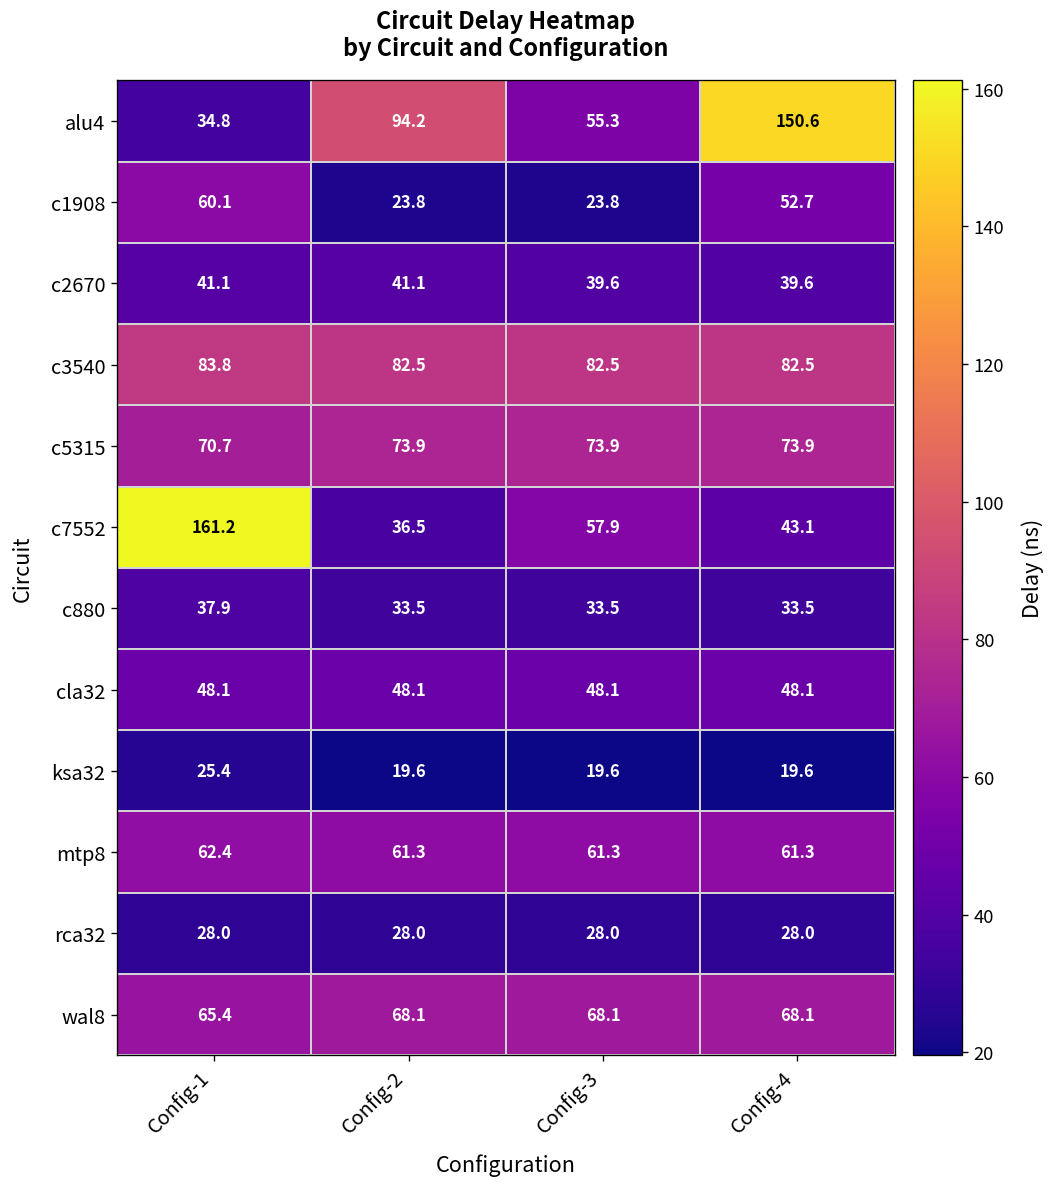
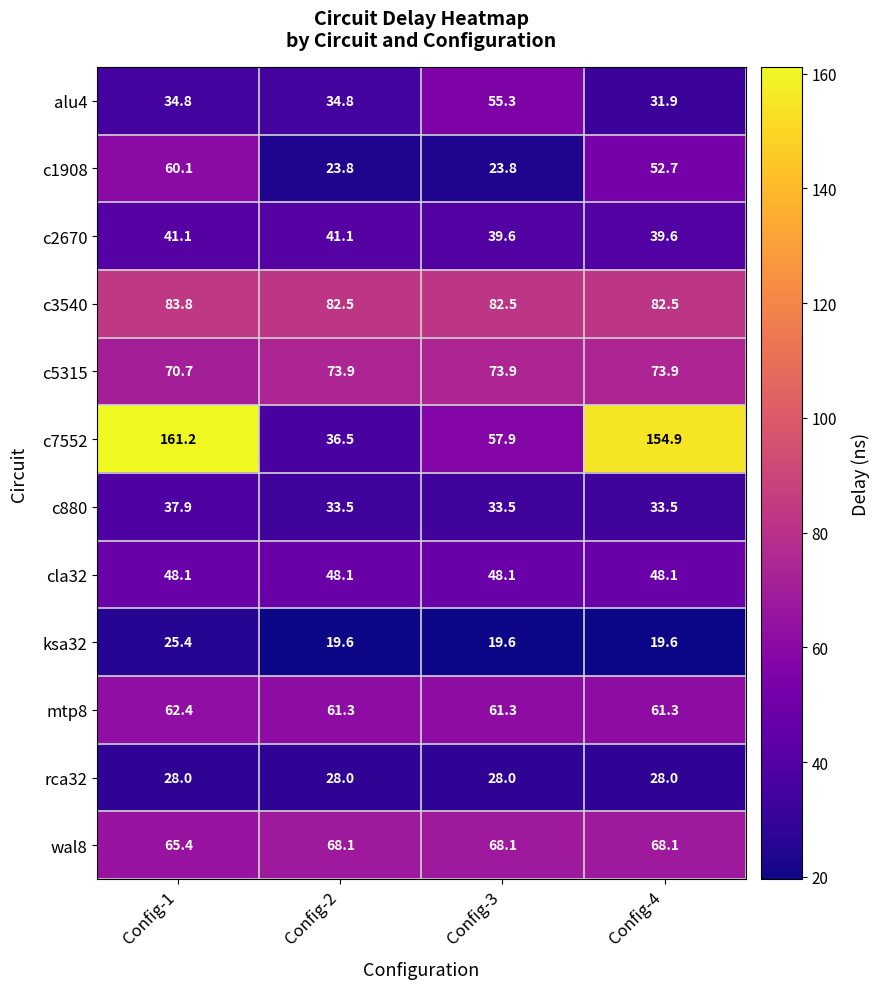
alu4, Config-2: 94.2 -> 34.8
alu4, Config-4: 150.6 -> 31.9
c7552, Config-4: 43.1 -> 154.9
